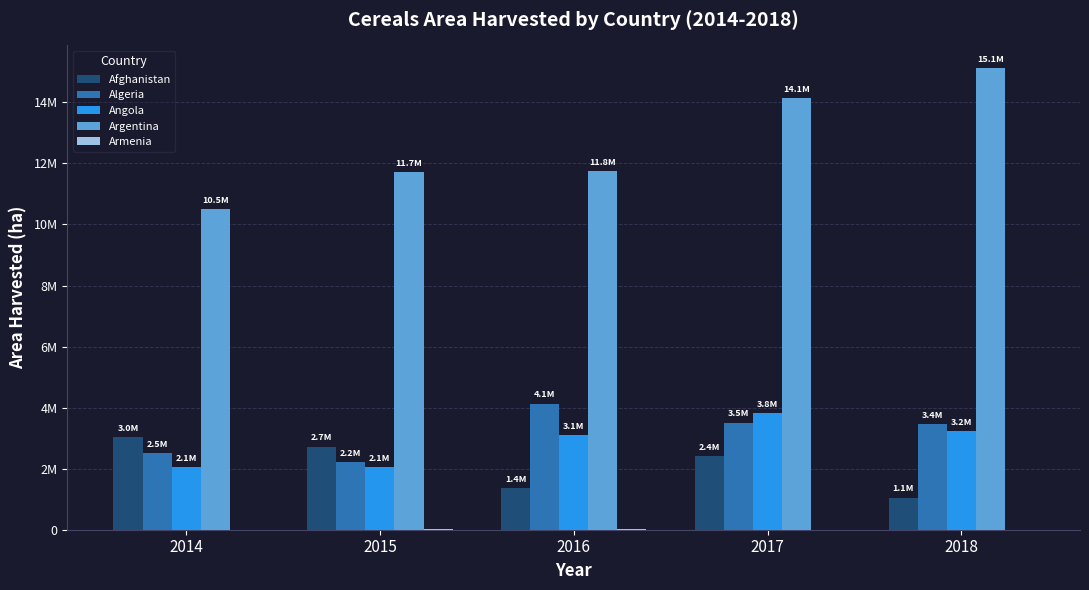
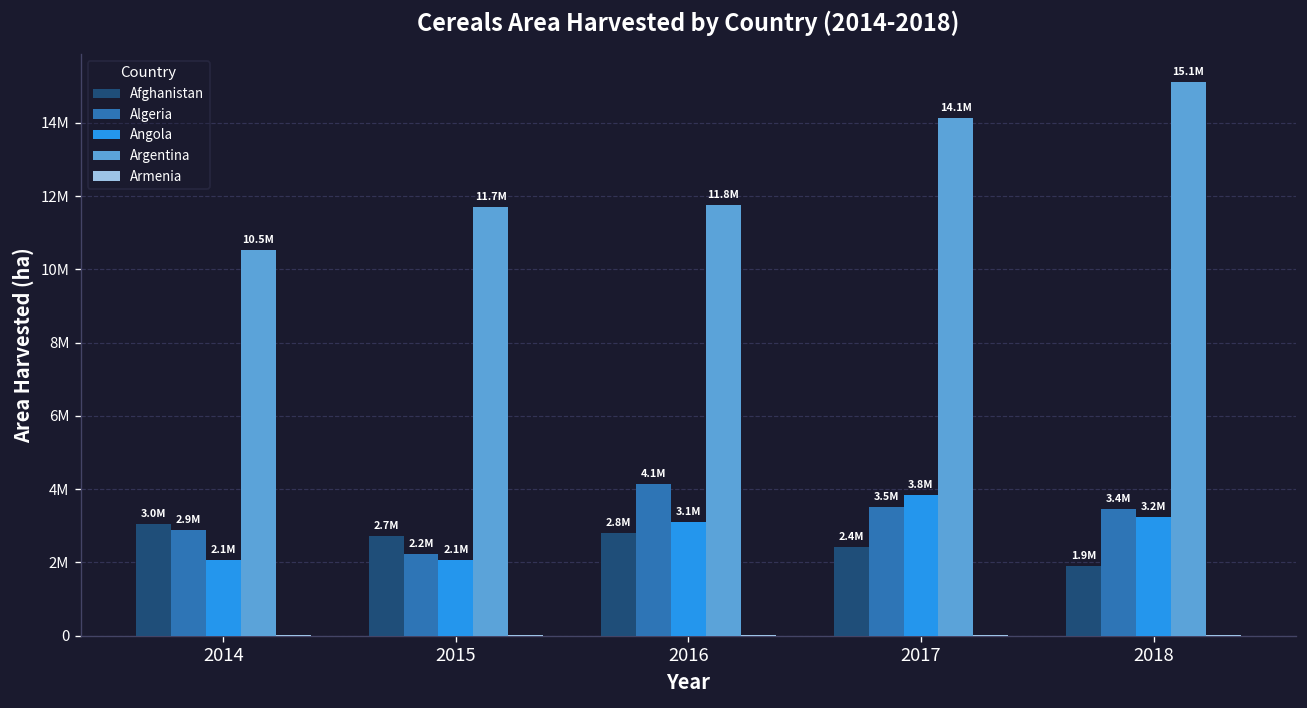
Algeria, 2014: 2.5M -> 2.9M
Afghanistan, 2016: 1.4M -> 2.8M
Afghanistan, 2018: 1.1M -> 1.9M
